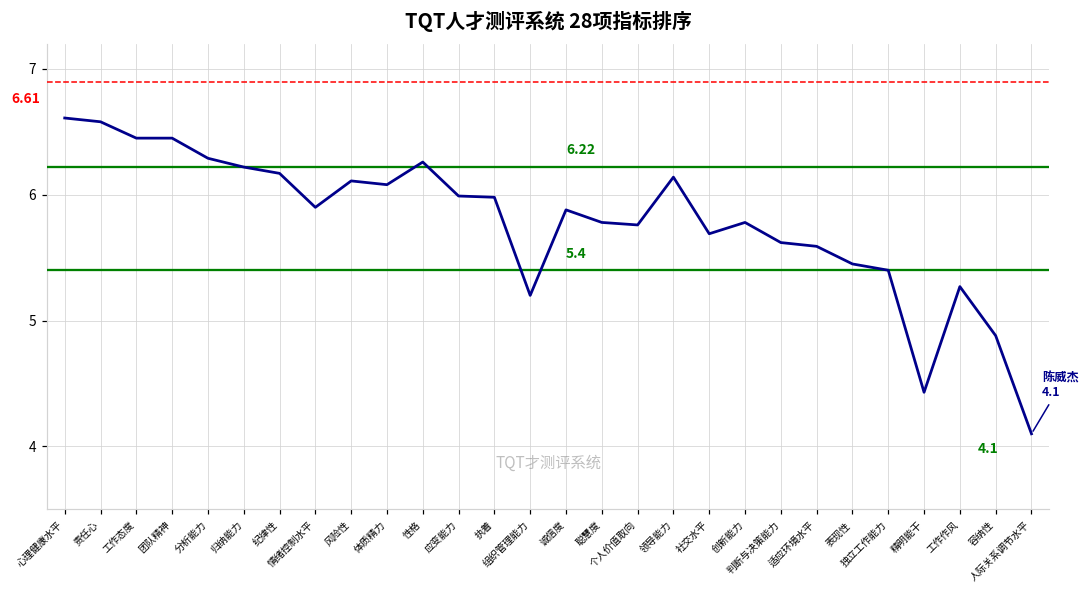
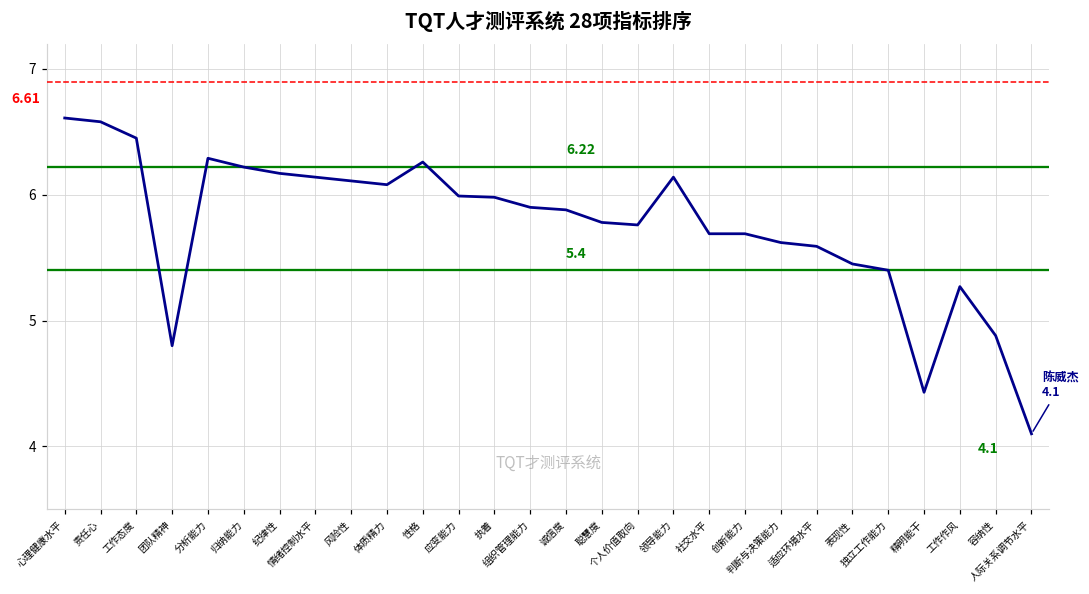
团队精神: 6.45 -> 4.80
情绪控制水平: 5.90 -> 6.14
组织管理能力: 5.2 -> 5.9
创新能力: 5.78 -> 5.69
